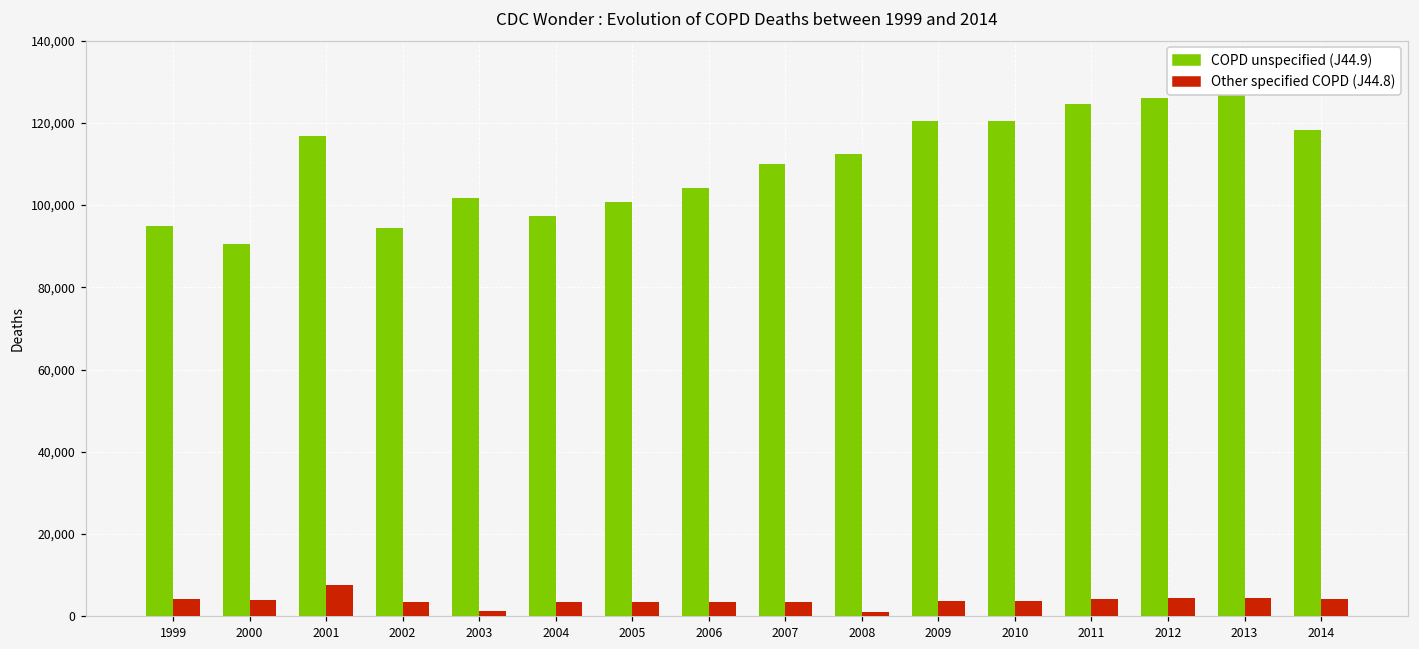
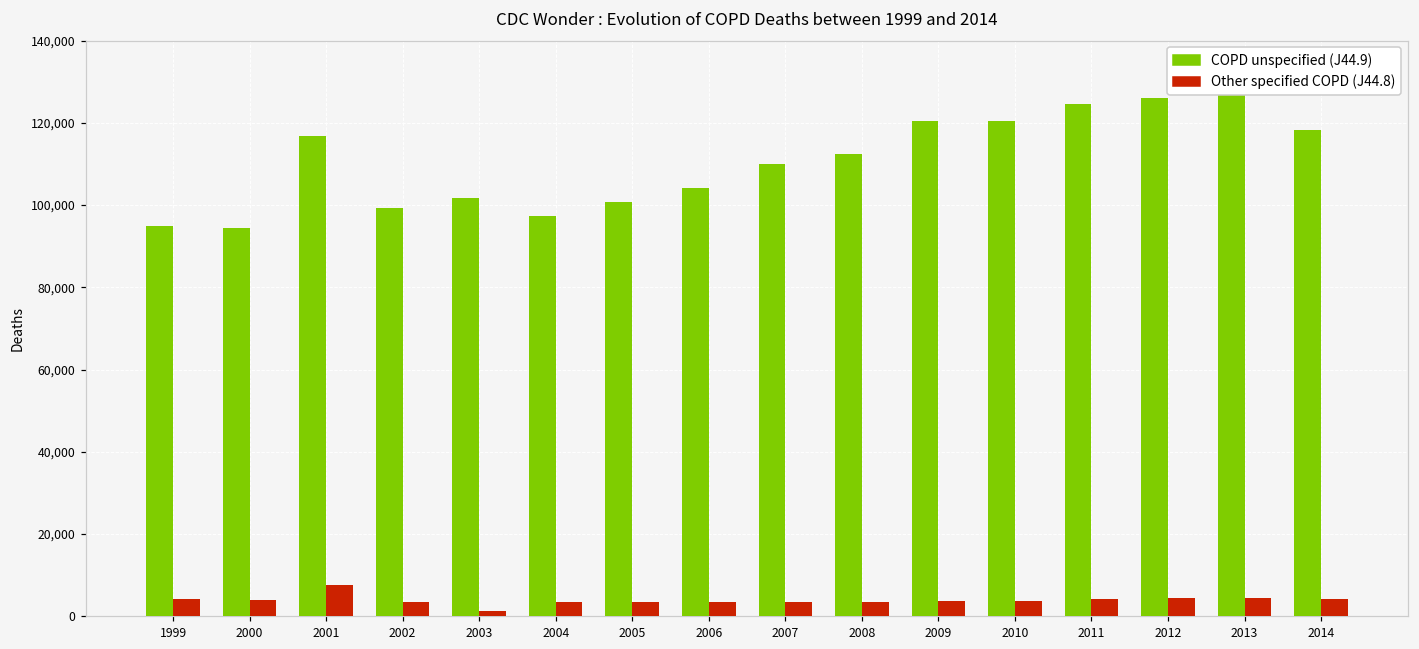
COPD unspecified (J44.9), 2000: 91,000 -> 94,000
COPD unspecified (J44.9), 2002: 95,000 -> 99,000
Other specified COPD (J44.8), 2008: 1,000 -> 4,000
